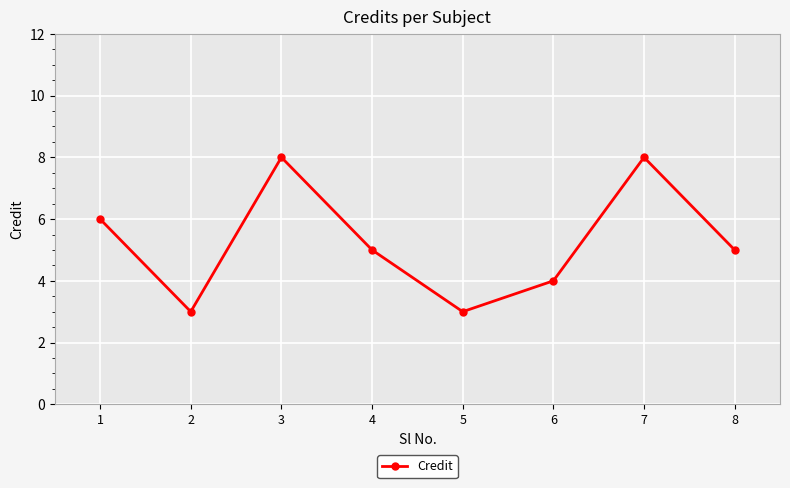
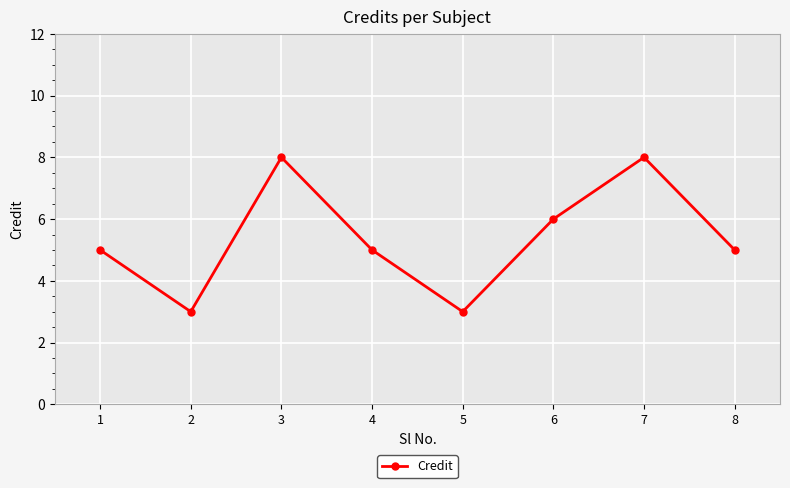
1: 6 -> 5
6: 4 -> 6
